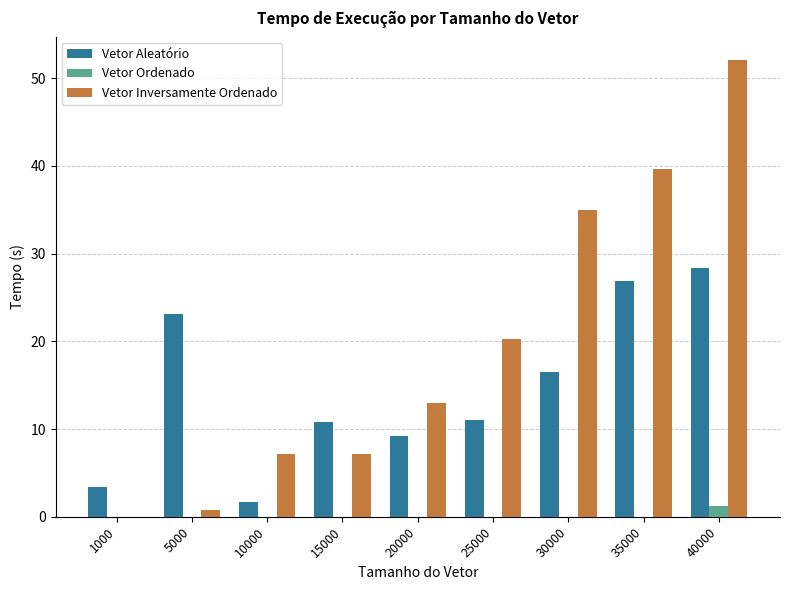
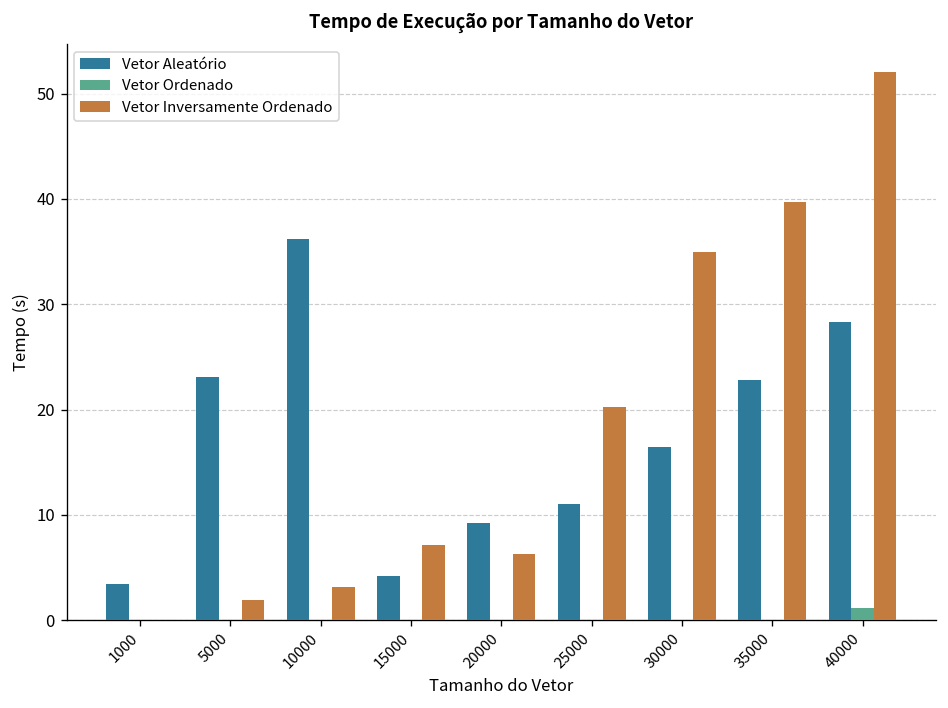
Vetor Inversamente Ordenado, 5000: 1 -> 2
Vetor Aleatório, 10000: 2 -> 36
Vetor Inversamente Ordenado, 10000: 7 -> 3
Vetor Aleatório, 15000: 11 -> 4
Vetor Inversamente Ordenado, 20000: 13 -> 6
Vetor Aleatório, 35000: 27 -> 23
